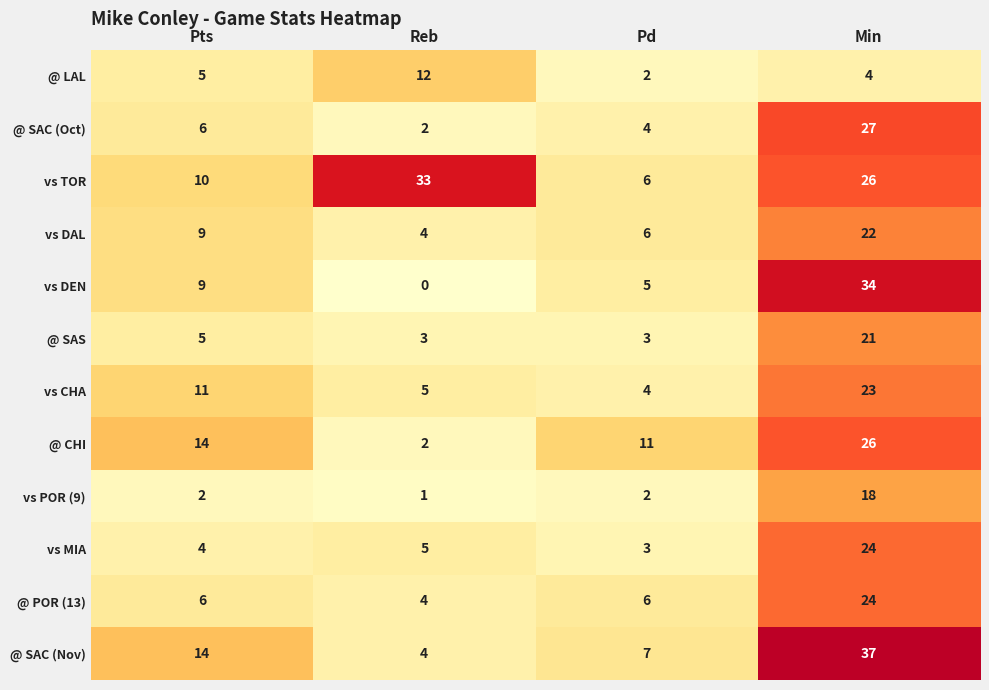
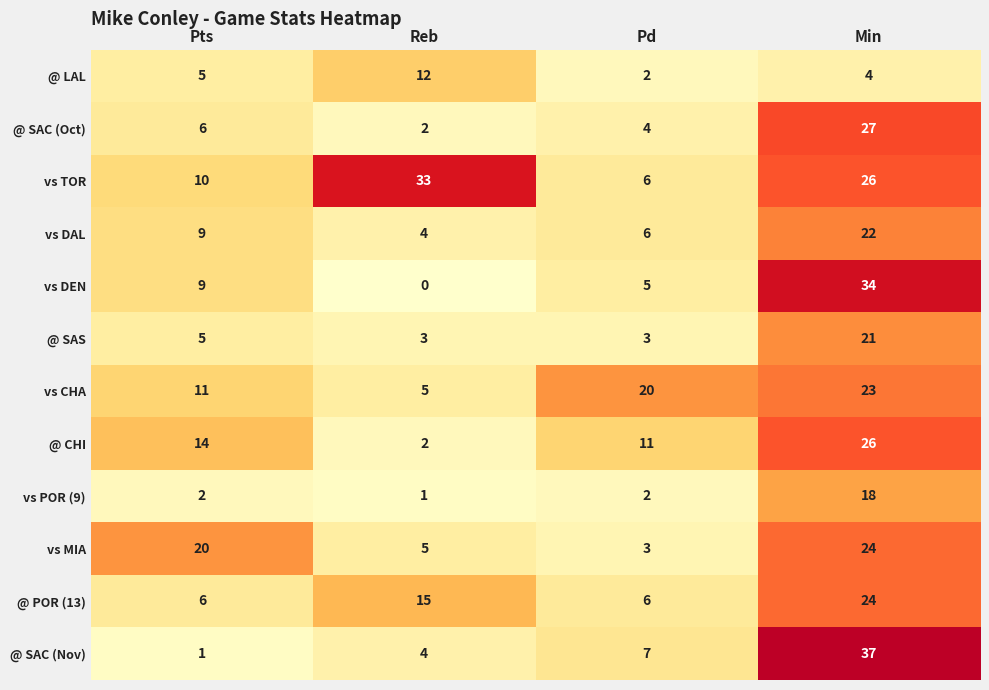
vs CHA, Pd: 4 -> 20
vs MIA, Pts: 4 -> 20
@ POR (13), Reb: 4 -> 15
@ SAC (Nov), Pts: 14 -> 1
